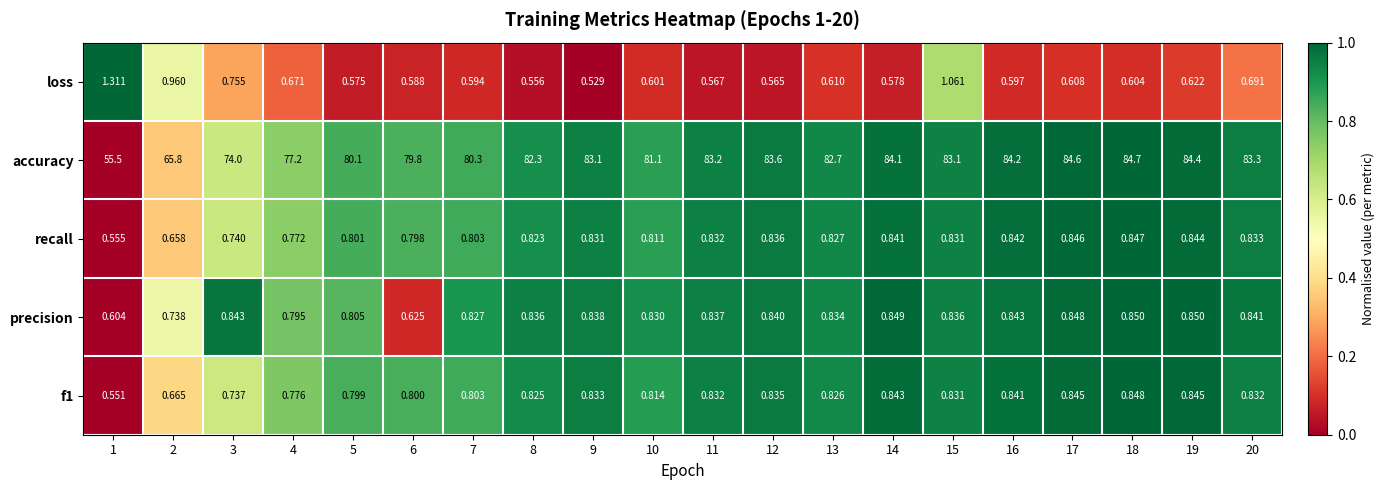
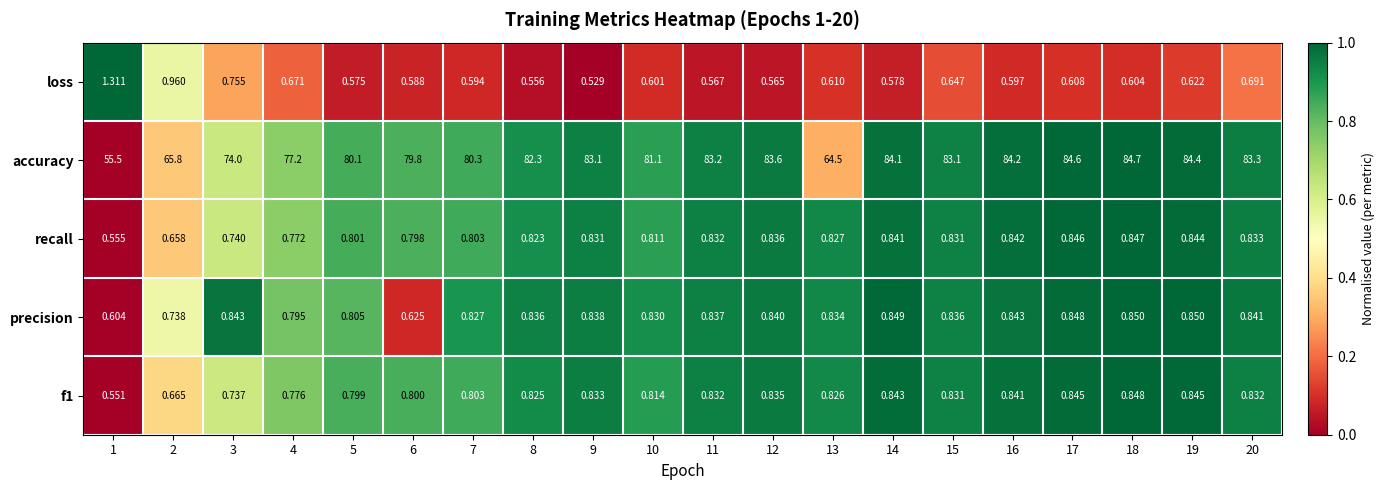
loss, 15: 1.061 -> 0.647
accuracy, 13: 82.7 -> 64.5
